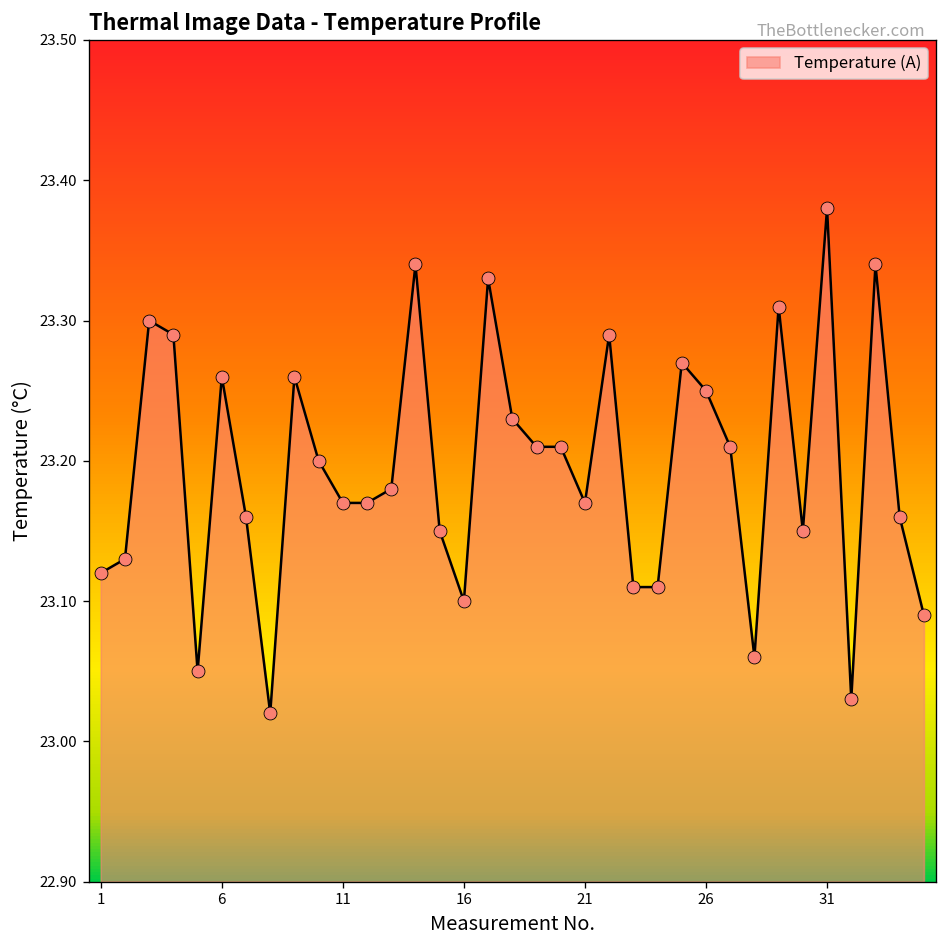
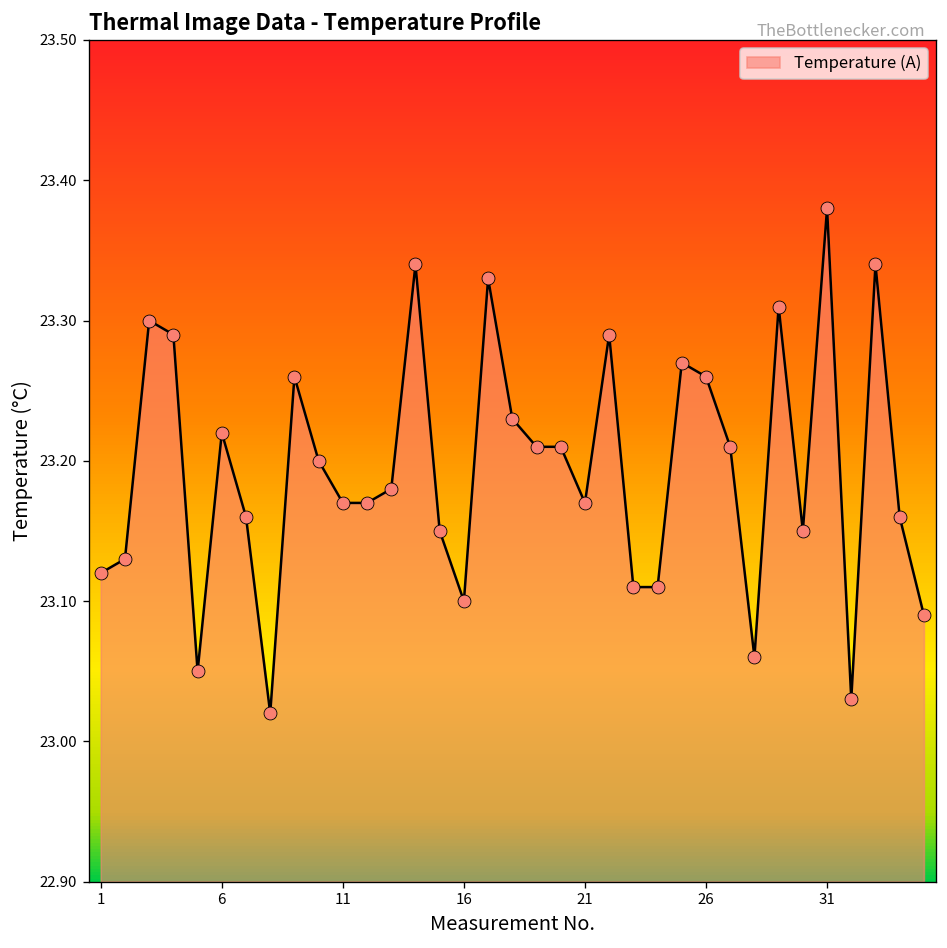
6: 23.26 -> 23.22
26: 23.25 -> 23.26
